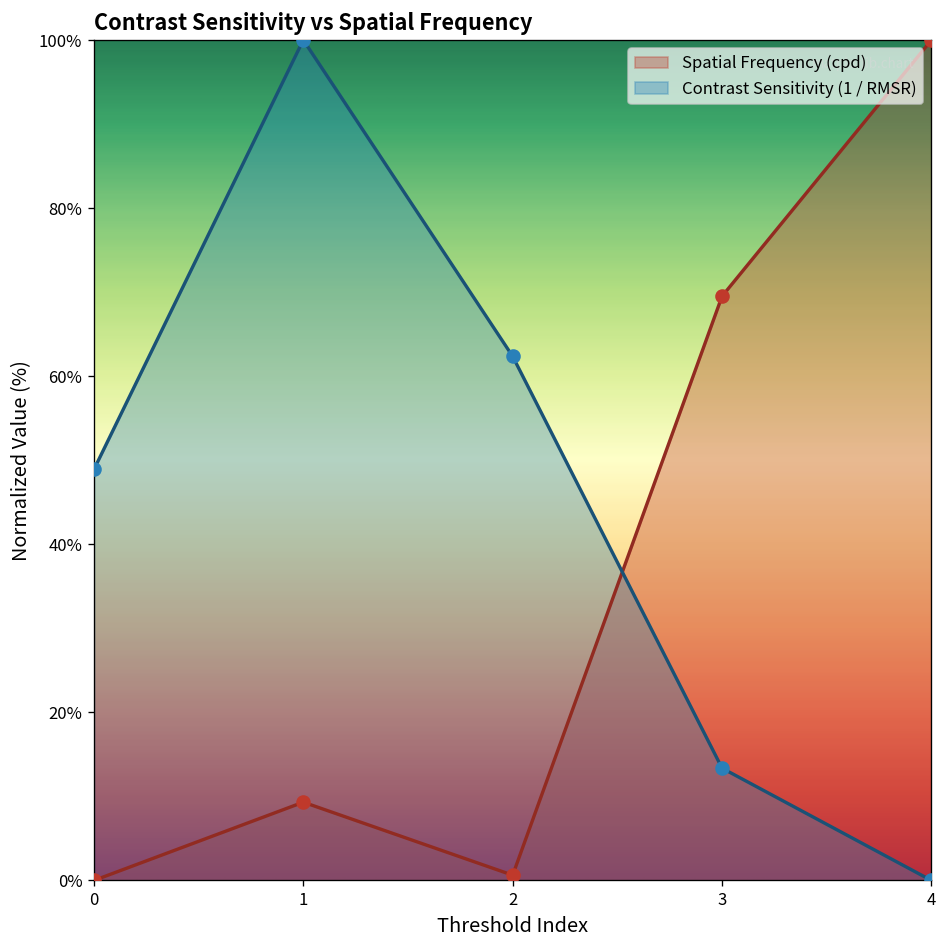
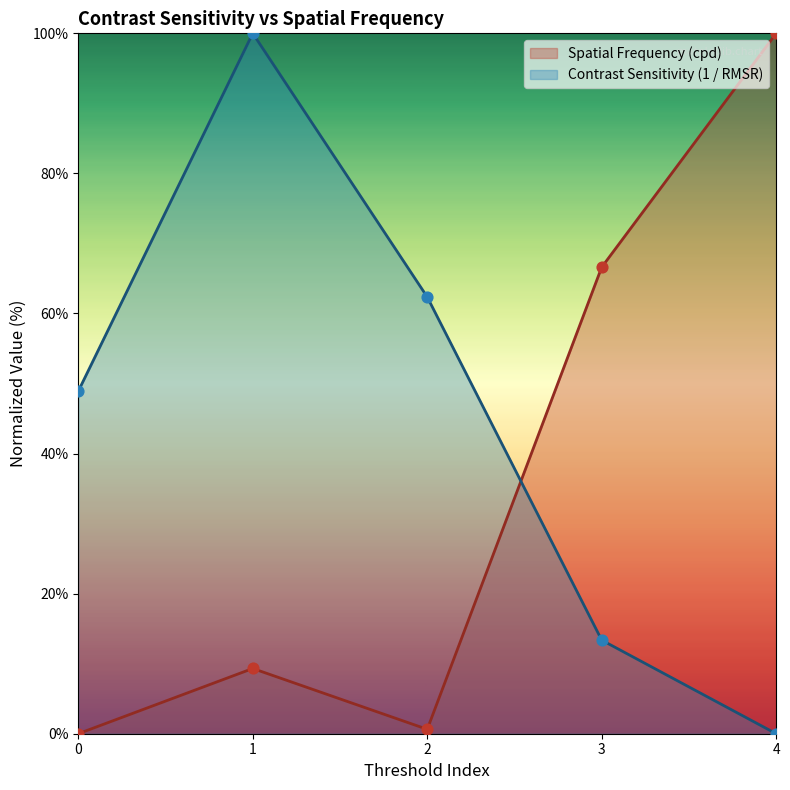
Spatial Frequency (cpd), 3: 70% -> 67%
